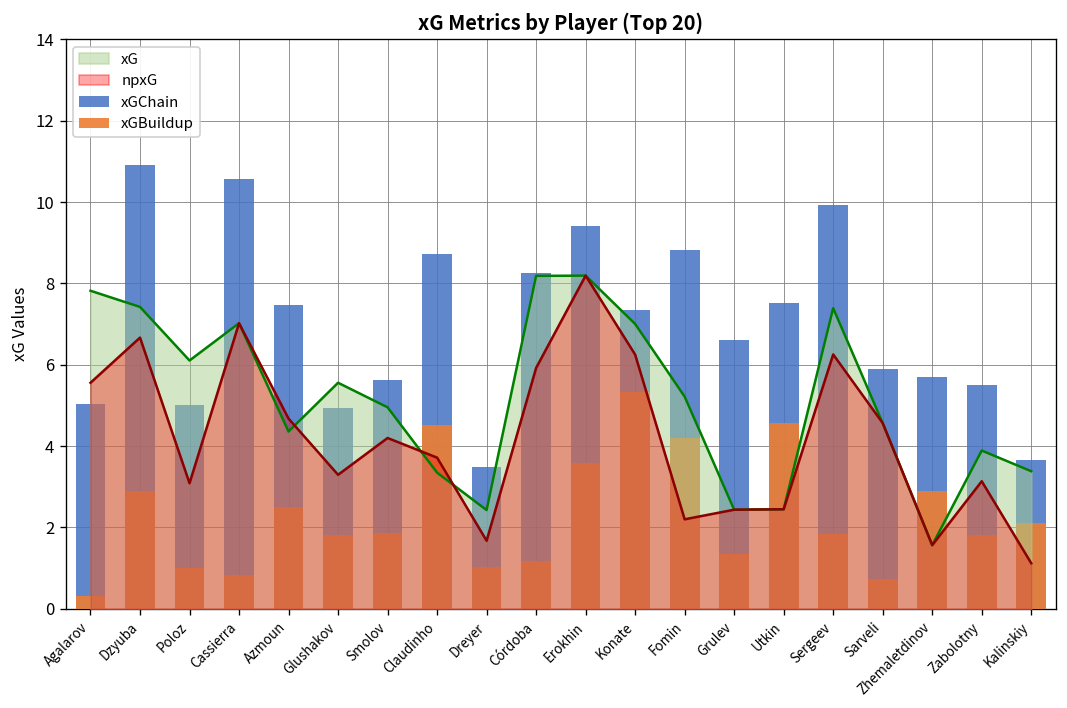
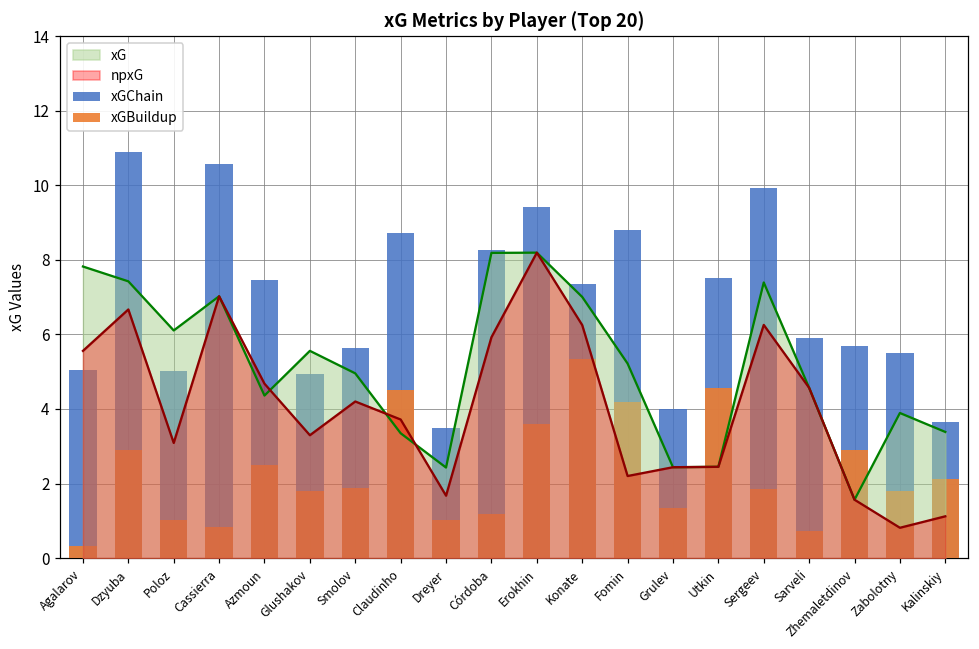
xGChain, Grulev: 6.6 -> 4.0
npxG, Zabolotny: 3.1 -> 0.8
